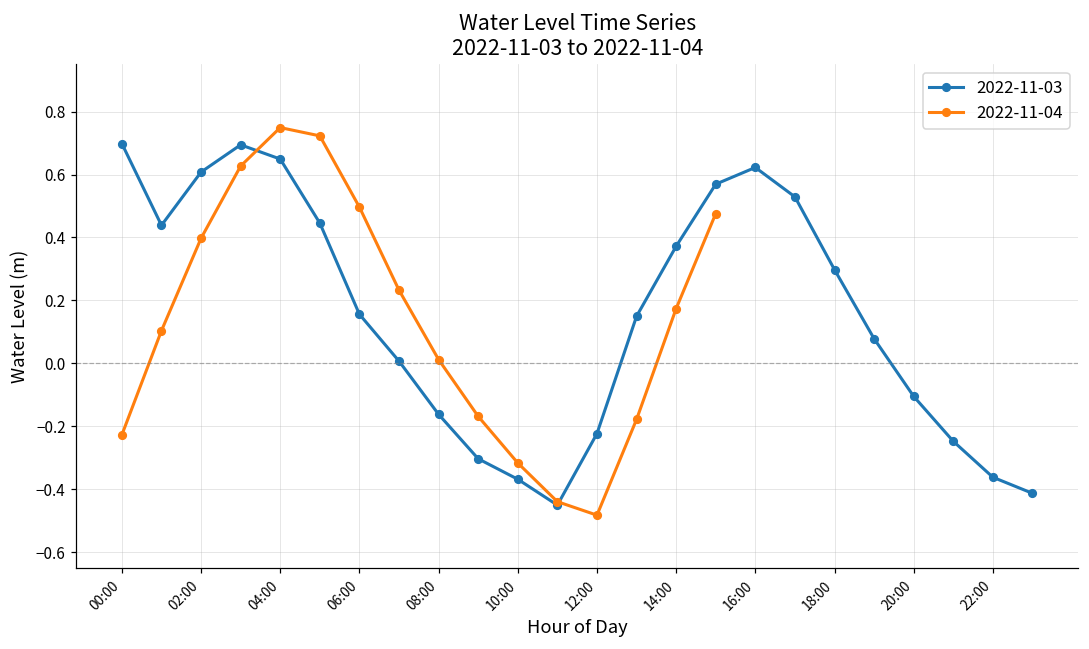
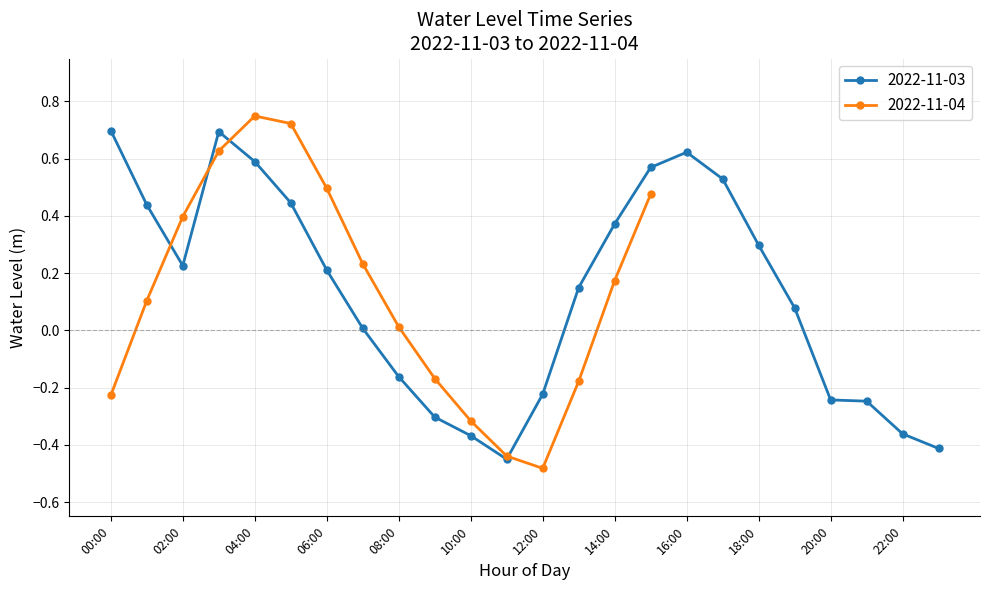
2022-11-03, 02:00: 0.61 -> 0.23
2022-11-03, 04:00: 0.65 -> 0.59
2022-11-03, 06:00: 0.16 -> 0.21
2022-11-03, 20:00: -0.10 -> -0.24
